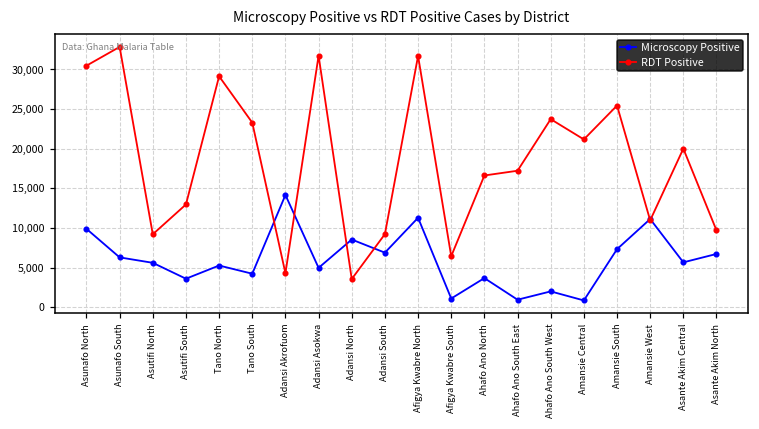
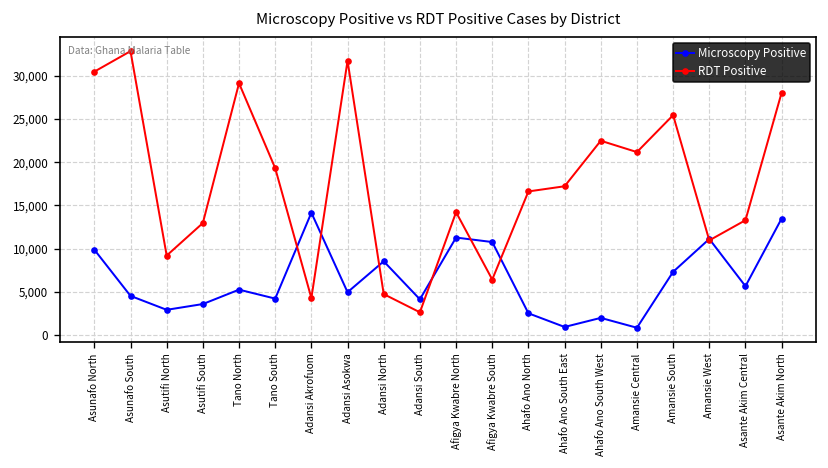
Microscopy Positive, Asunafo South: 6,000 -> 5,000
Microscopy Positive, Asutifi North: 6,000 -> 3,000
RDT Positive, Tano South: 23,000 -> 19,000
RDT Positive, Adansi North: 4,000 -> 5,000
Microscopy Positive, Adansi South: 7,000 -> 4,000
RDT Positive, Adansi South: 9,000 -> 3,000
RDT Positive, Afigya Kwabre North: 32,000 -> 14,000
Microscopy Positive, Afigya Kwabre South: 1,000 -> 11,000
Microscopy Positive, Ahafo Ano North: 4,000 -> 3,000
RDT Positive, Ahafo Ano South West: 24,000 -> 22,000
RDT Positive, Asante Akim Central: 20,000 -> 13,000
Microscopy Positive, Asante Akim North: 7,000 -> 13,000
RDT Positive, Asante Akim North: 10,000 -> 28,000
